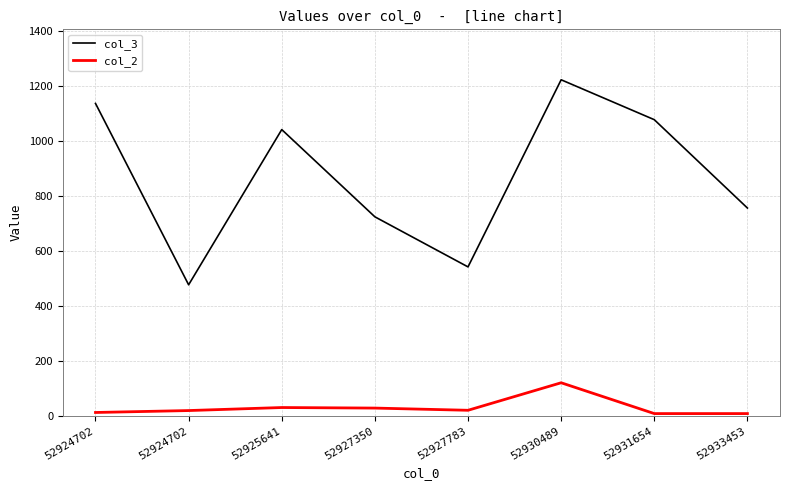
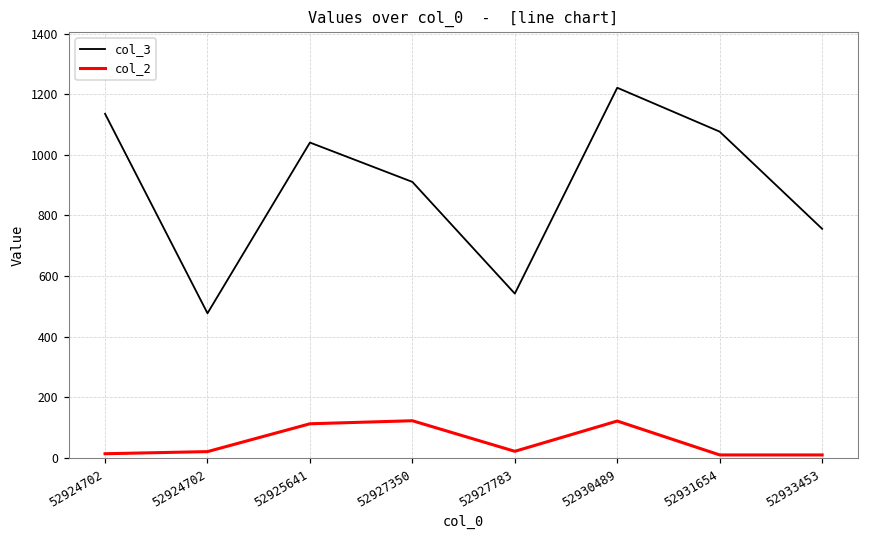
col_2, 52925641: 30 -> 110
col_3, 52927350: 720 -> 910
col_2, 52927350: 30 -> 120
